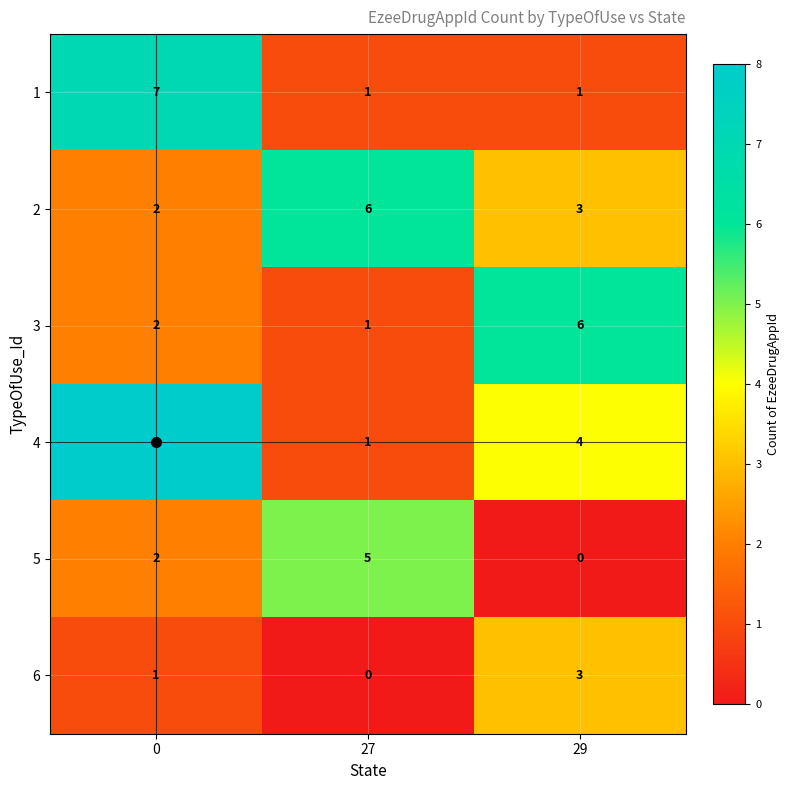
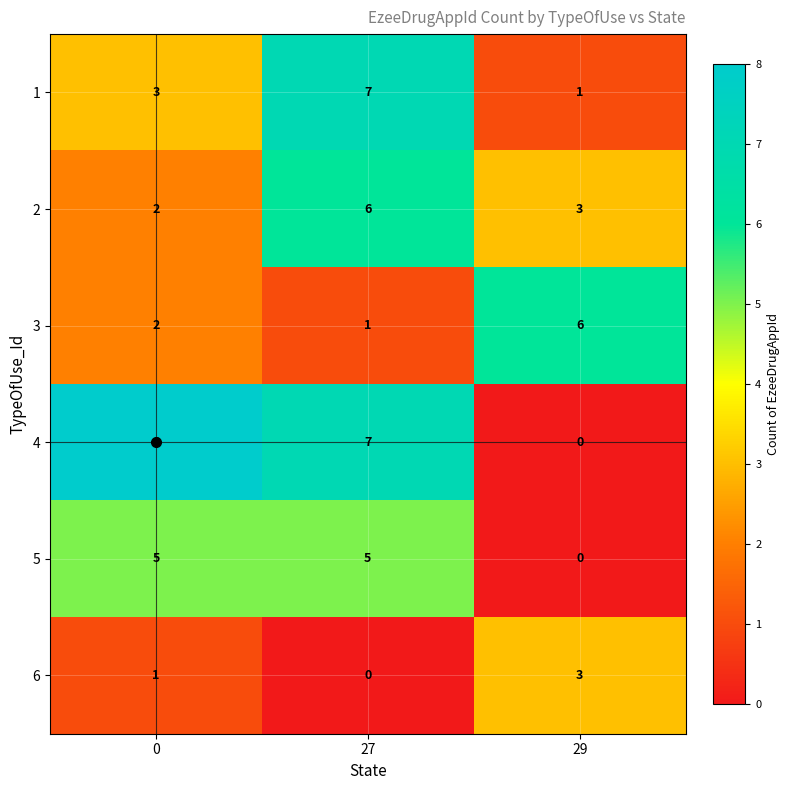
1, 0: 7 -> 3
1, 27: 1 -> 7
4, 27: 1 -> 7
4, 29: 4 -> 0
5, 0: 2 -> 5
